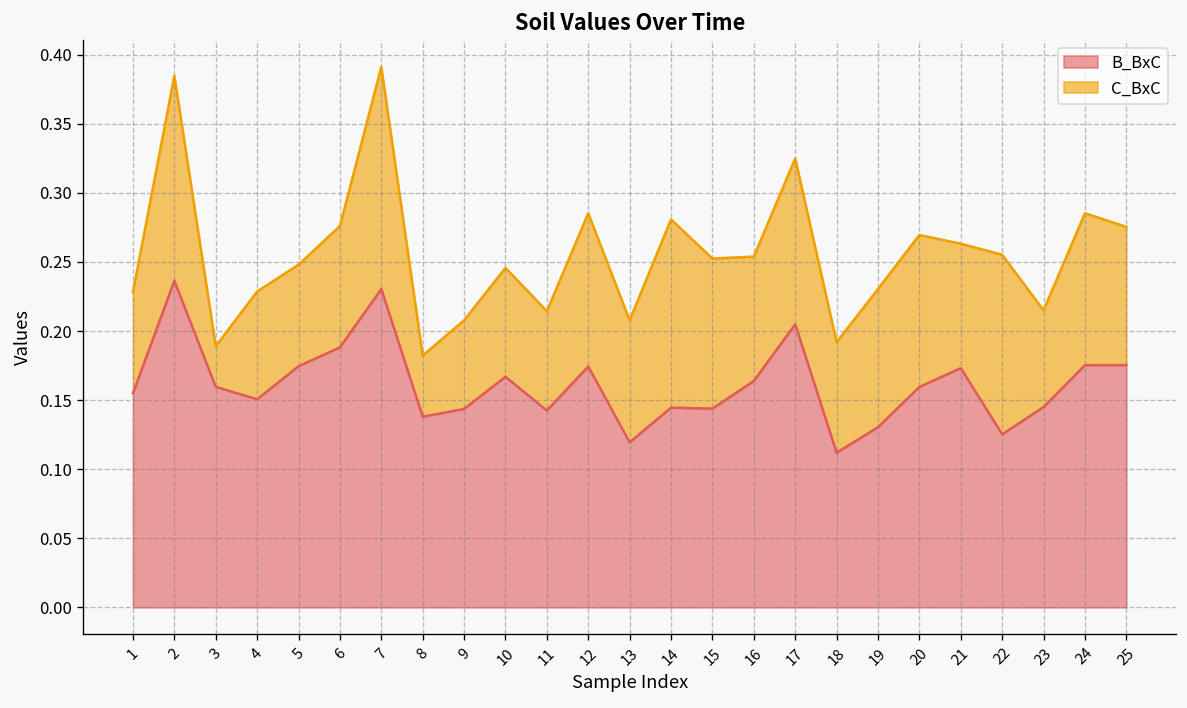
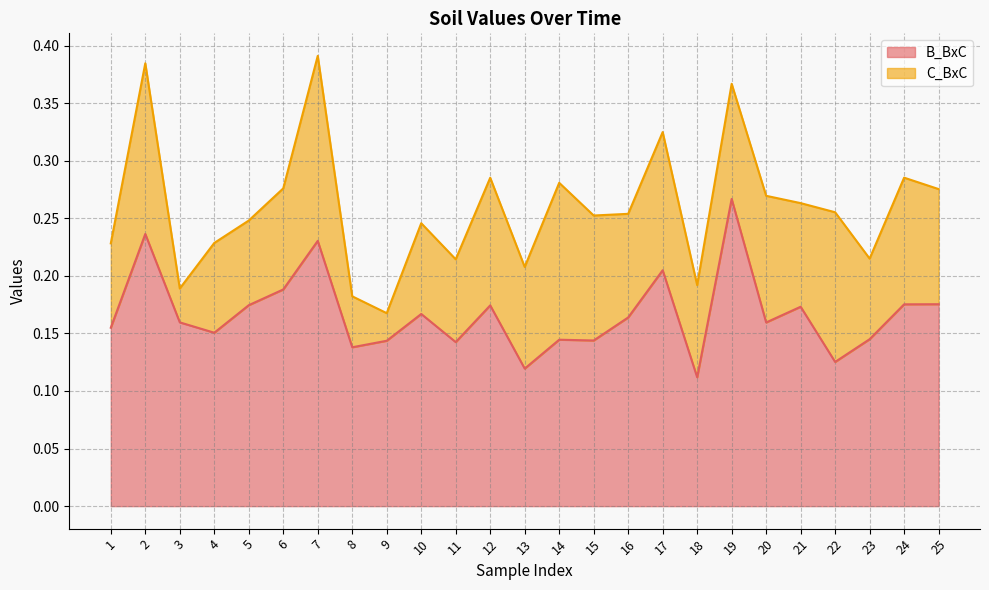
C_BxC, 9: 0.064 -> 0.024
B_BxC, 19: 0.130 -> 0.267
